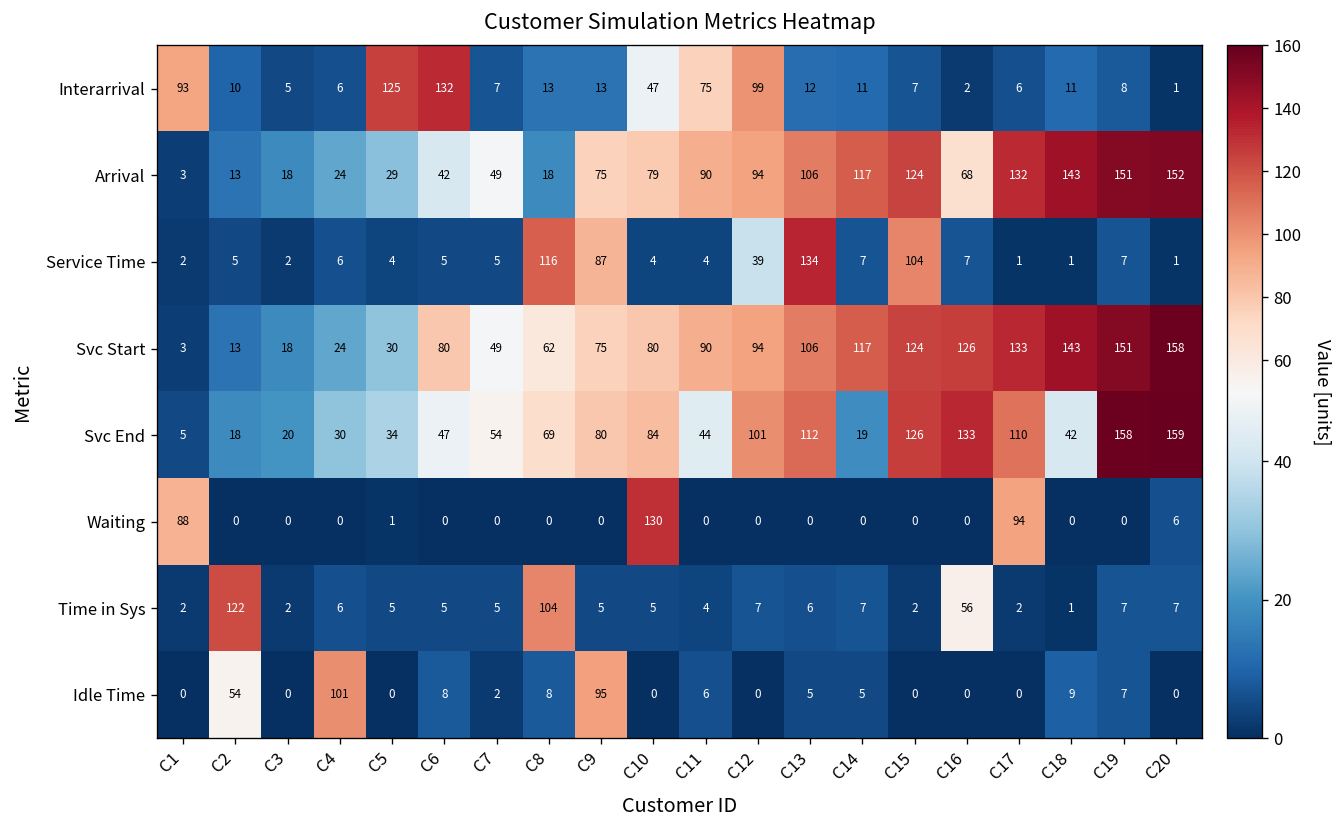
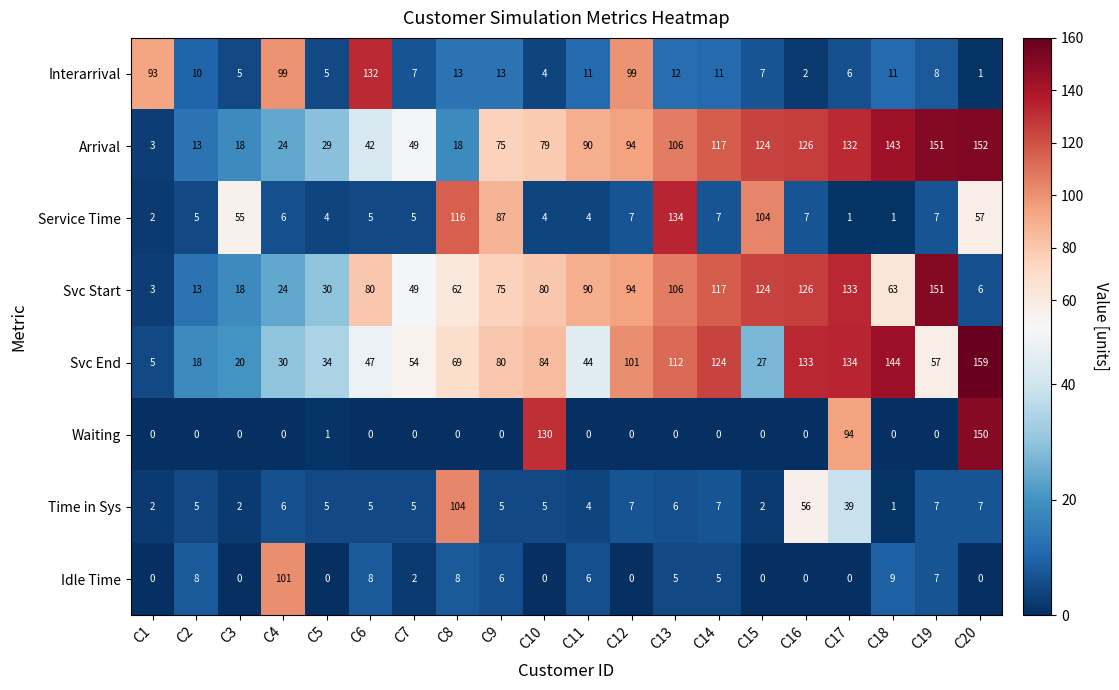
Interarrival, C4: 6 -> 99
Interarrival, C5: 125 -> 5
Interarrival, C10: 47 -> 4
Interarrival, C11: 75 -> 11
Arrival, C16: 68 -> 126
Service Time, C3: 2 -> 55
Service Time, C12: 39 -> 7
Service Time, C20: 1 -> 57
Svc Start, C18: 143 -> 63
Svc Start, C20: 158 -> 6
Svc End, C14: 19 -> 124
Svc End, C15: 126 -> 27
Svc End, C17: 110 -> 134
Svc End, C18: 42 -> 144
Svc End, C19: 158 -> 57
Waiting, C1: 88 -> 0
Waiting, C20: 6 -> 150
Time in Sys, C2: 122 -> 5
Time in Sys, C17: 2 -> 39
Idle Time, C2: 54 -> 8
Idle Time, C9: 95 -> 6
